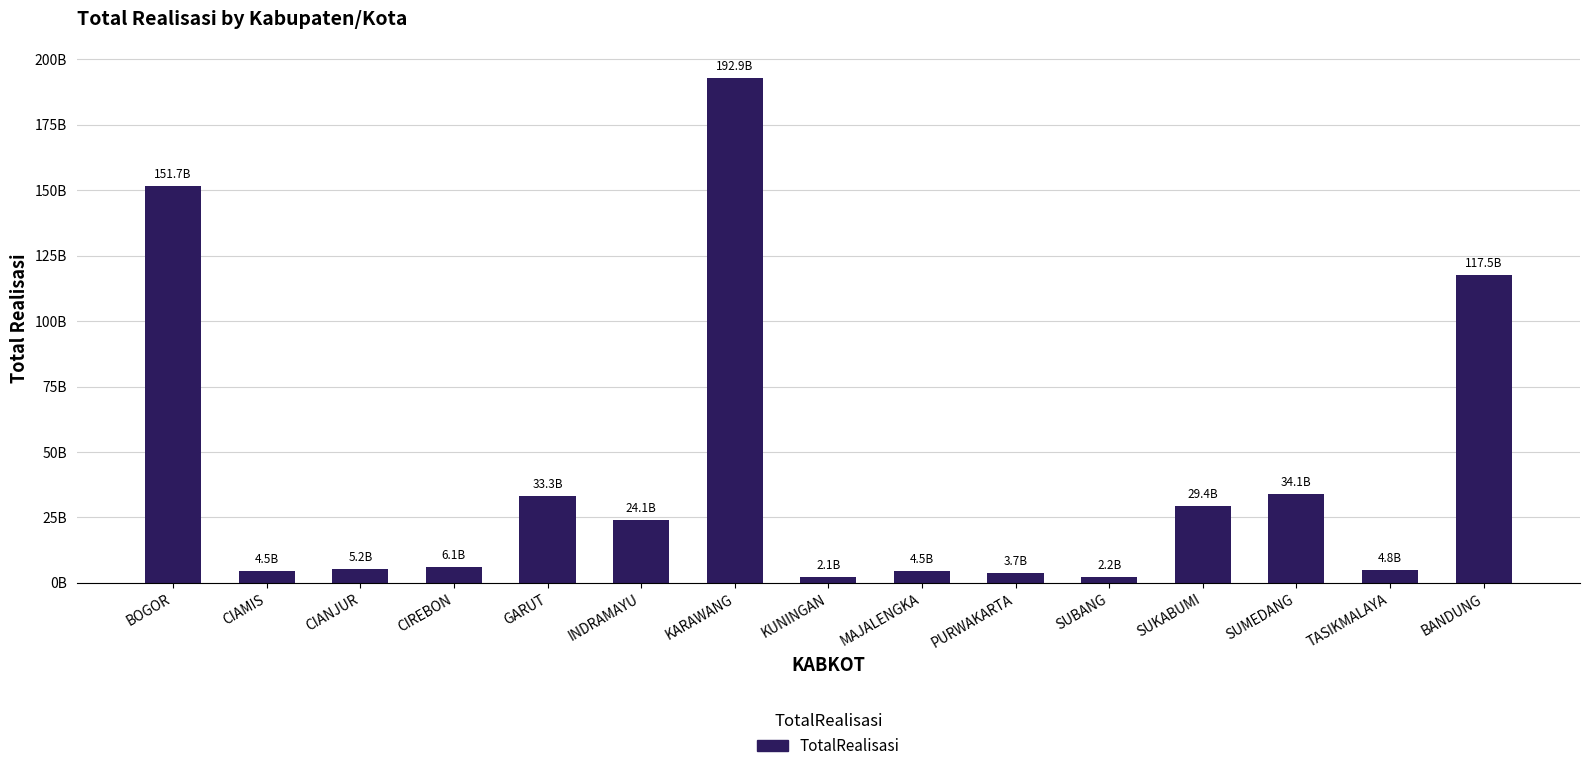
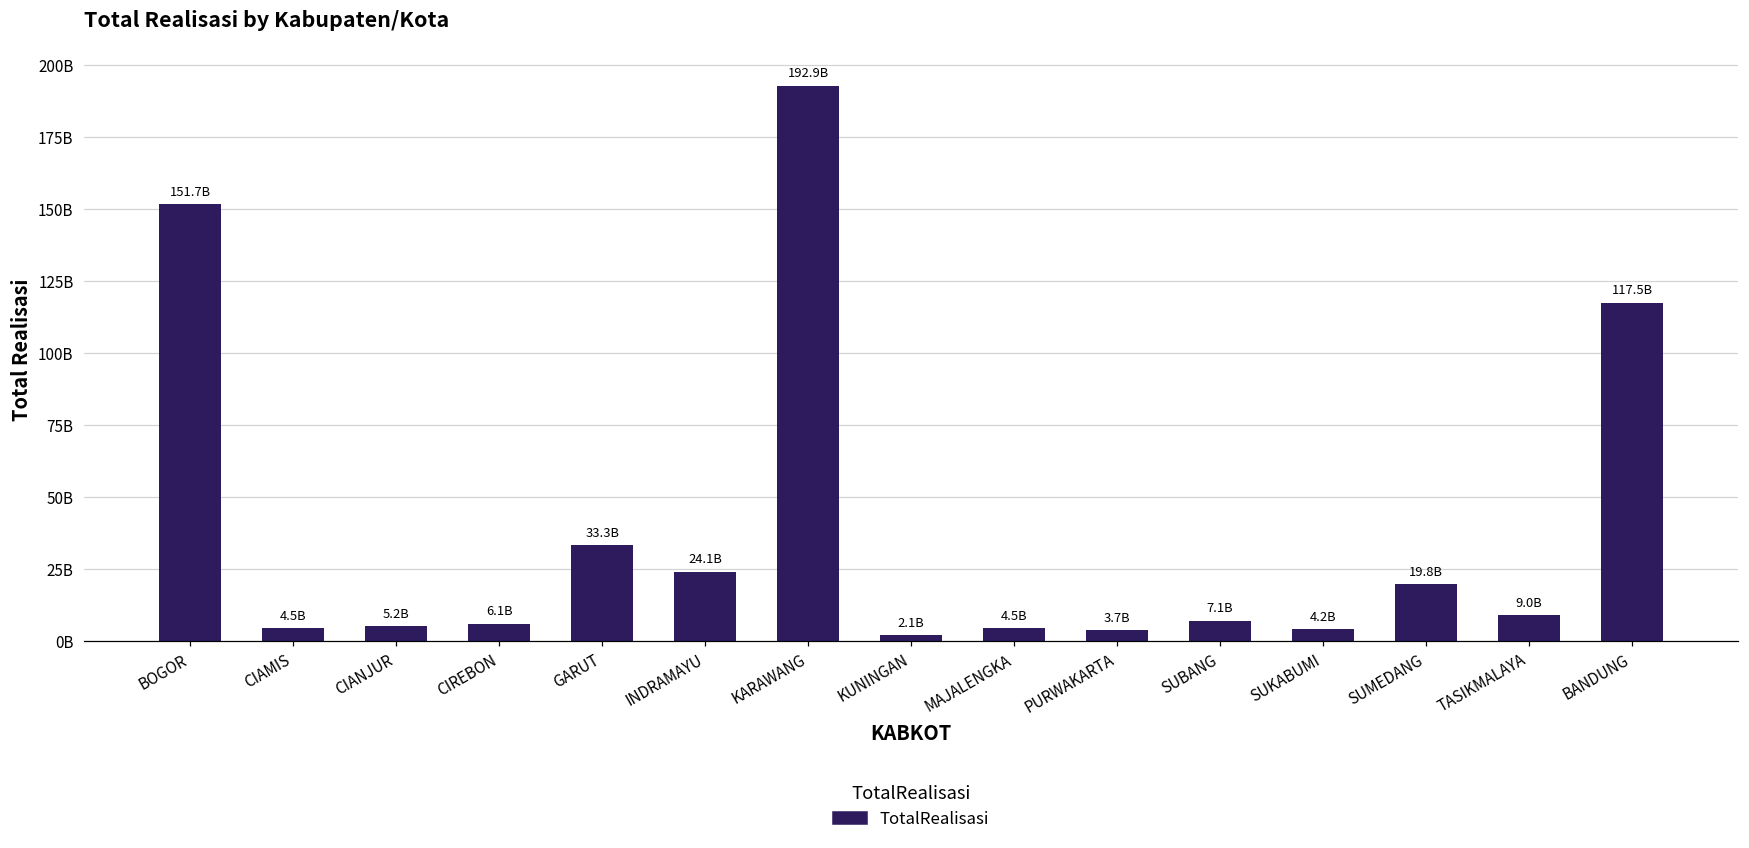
SUBANG: 2.2B -> 7.1B
SUKABUMI: 29.4B -> 4.2B
SUMEDANG: 34.1B -> 19.8B
TASIKMALAYA: 4.8B -> 9.0B
